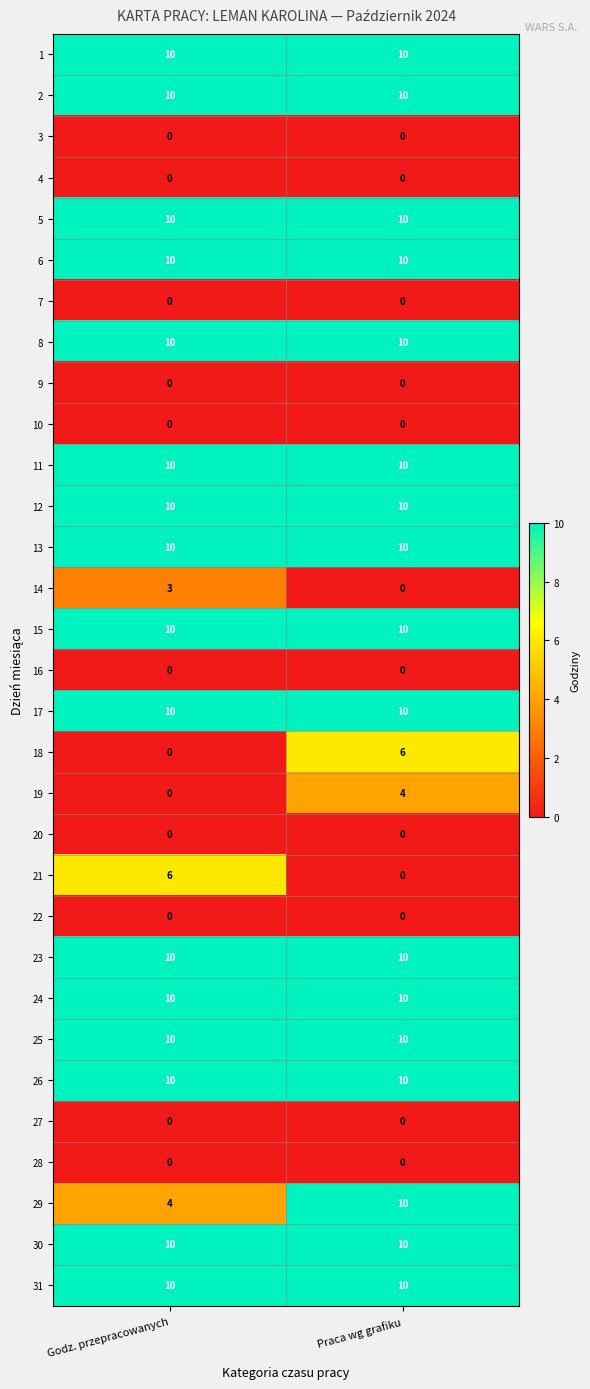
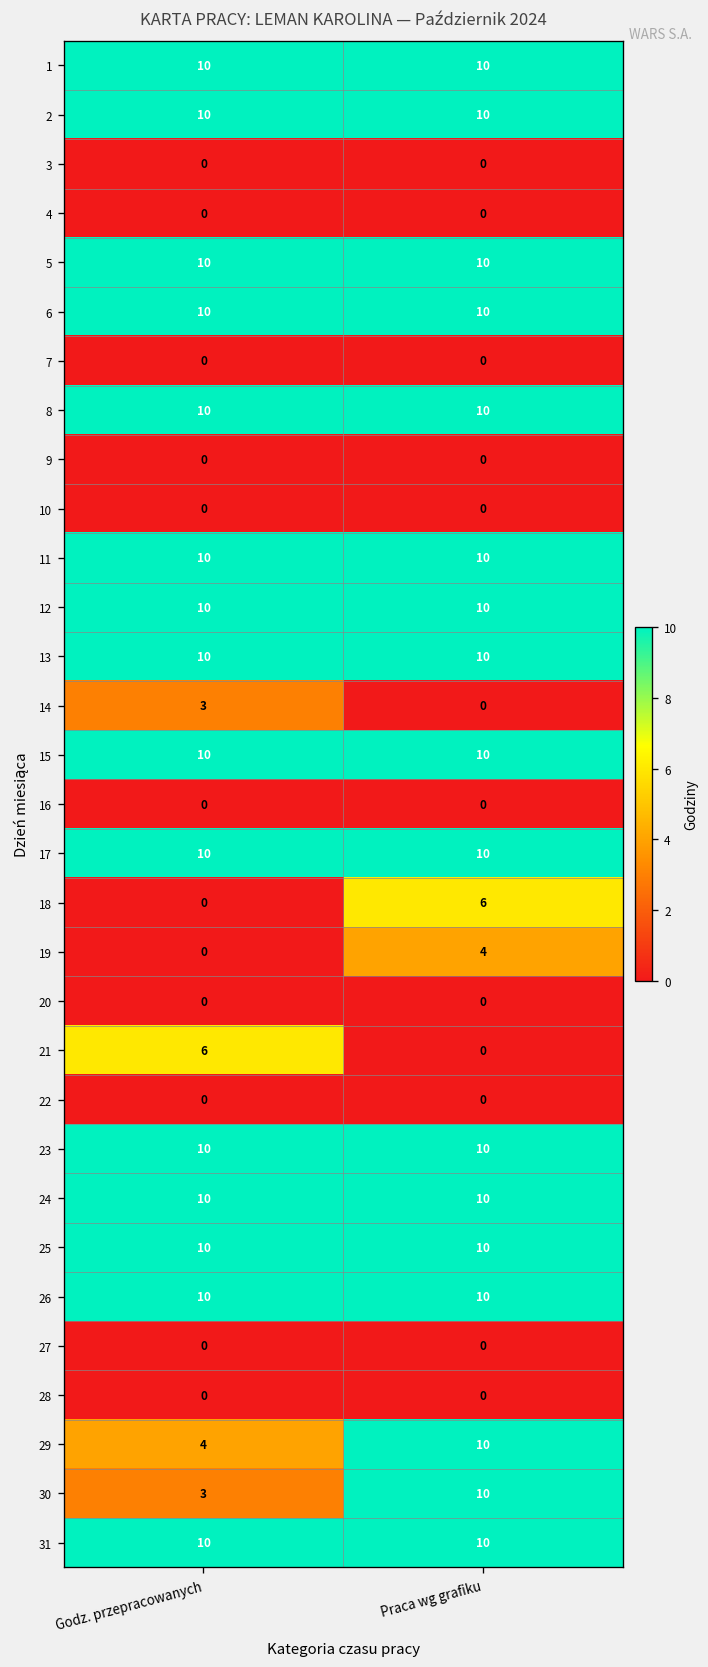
30, Godz. przepracowanych: 10 -> 3
